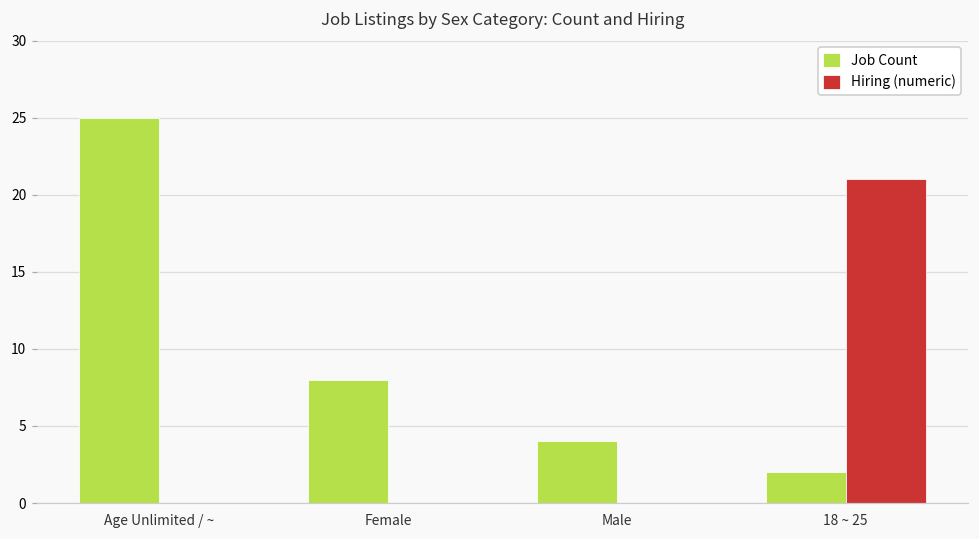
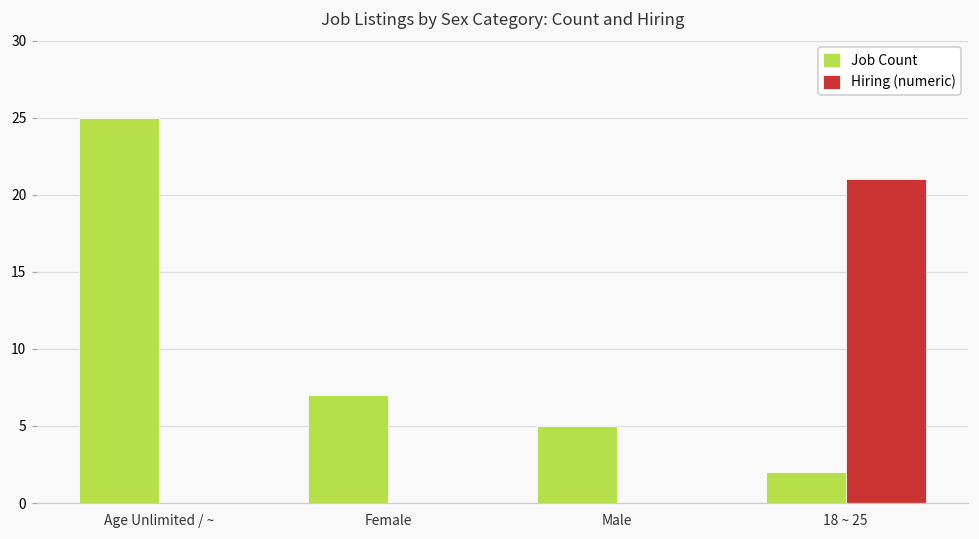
Job Count, Female: 8 -> 7
Job Count, Male: 4 -> 5
